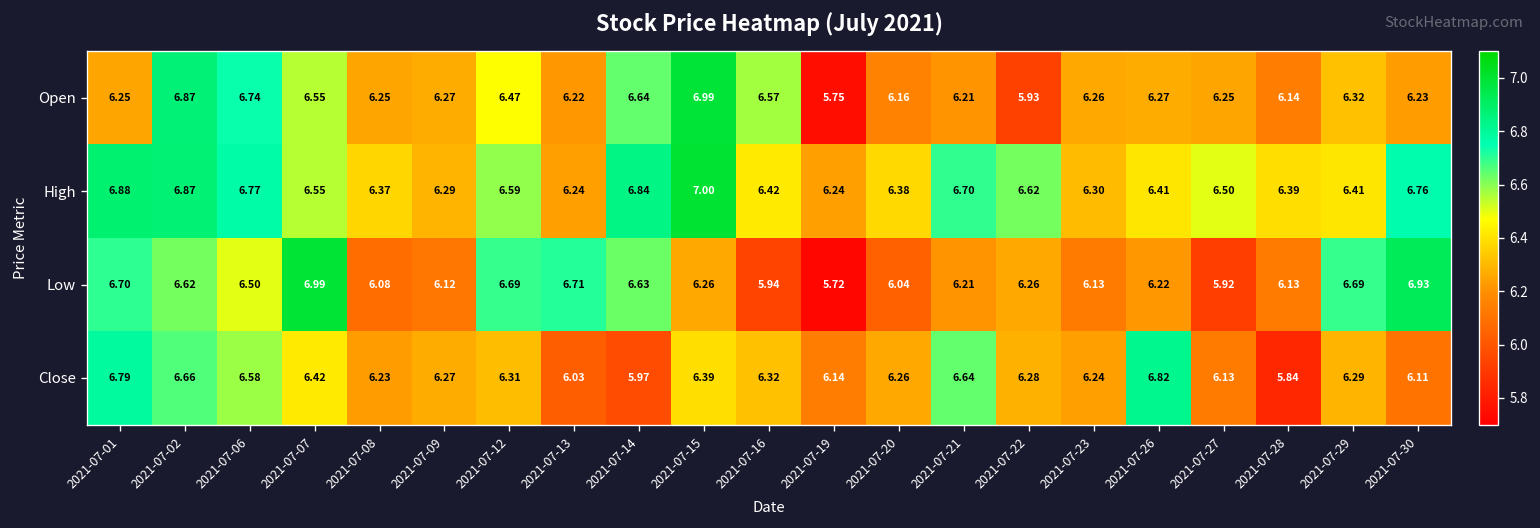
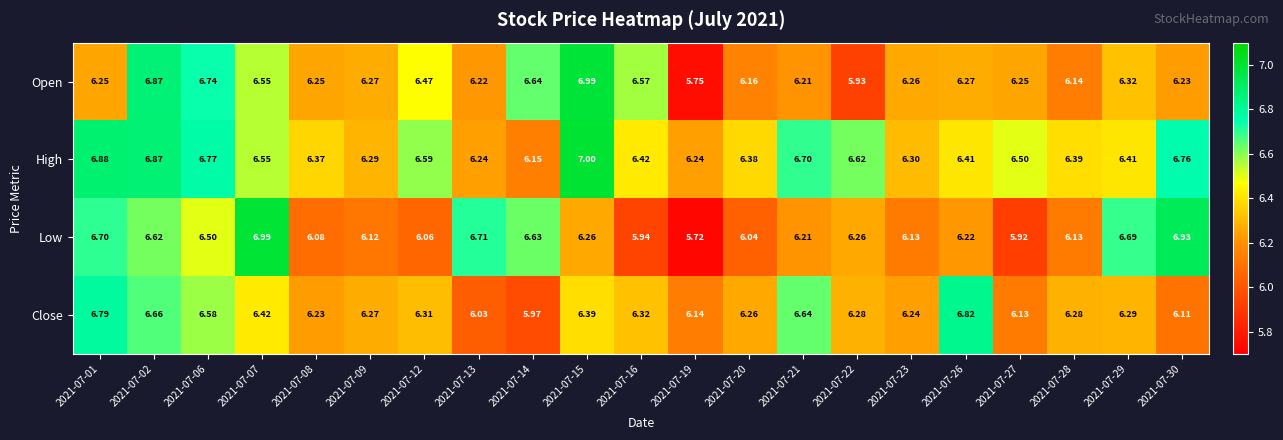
High, 2021-07-14: 6.84 -> 6.15
Low, 2021-07-12: 6.69 -> 6.06
Close, 2021-07-28: 5.84 -> 6.28
